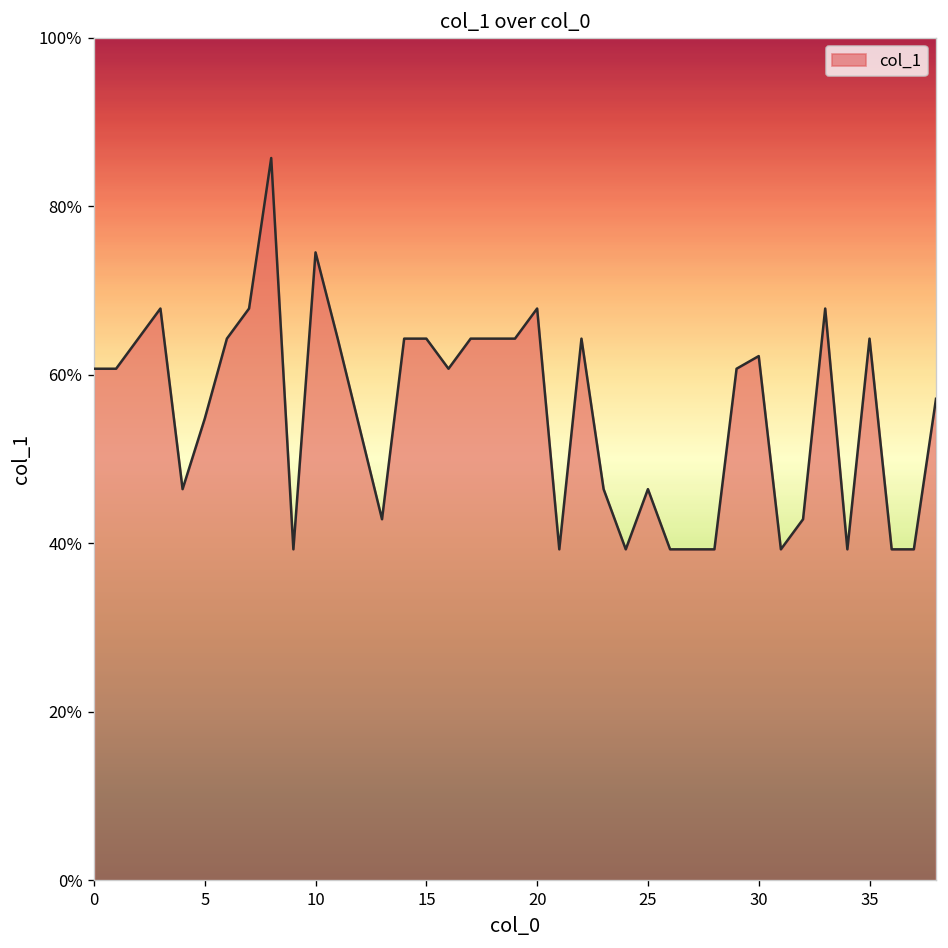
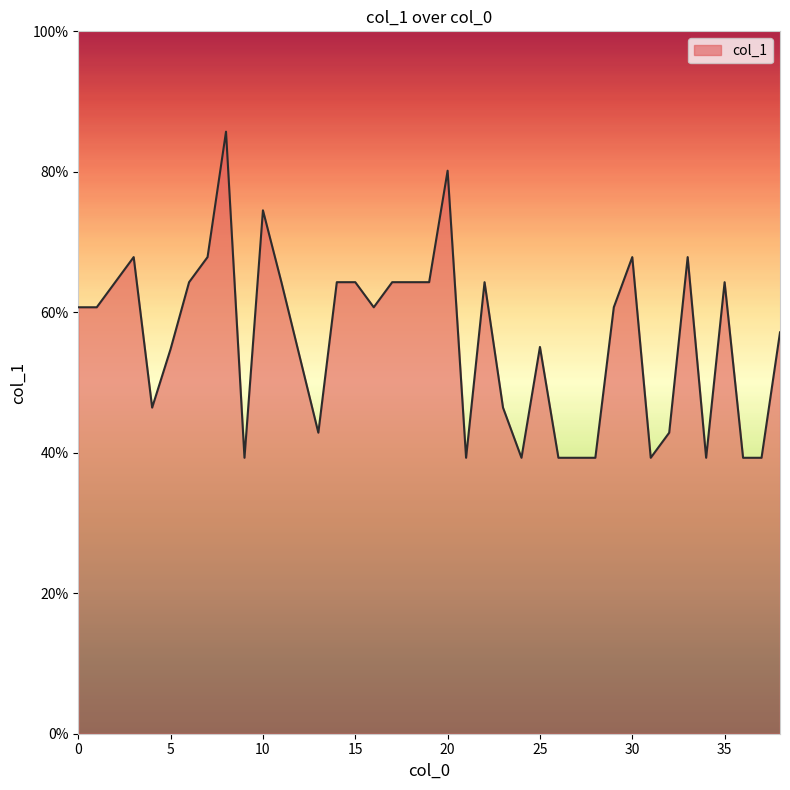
20: 68% -> 80%
25: 46% -> 55%
30: 62% -> 68%
